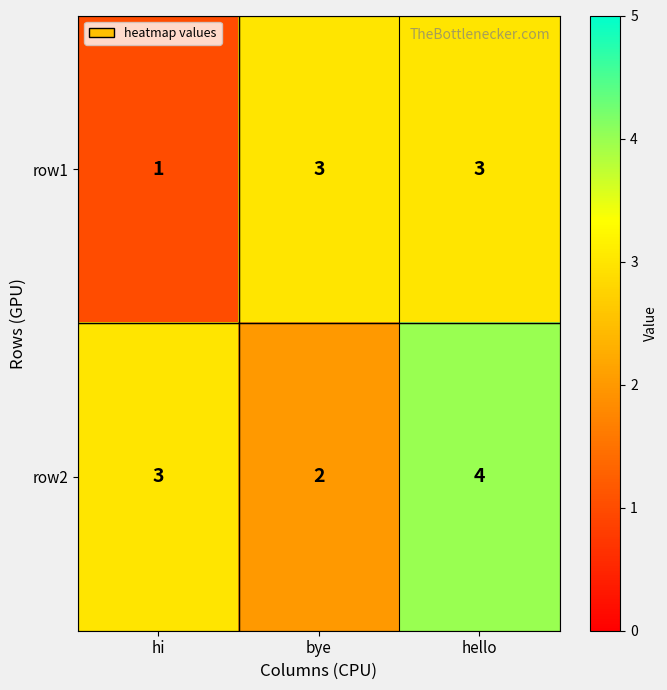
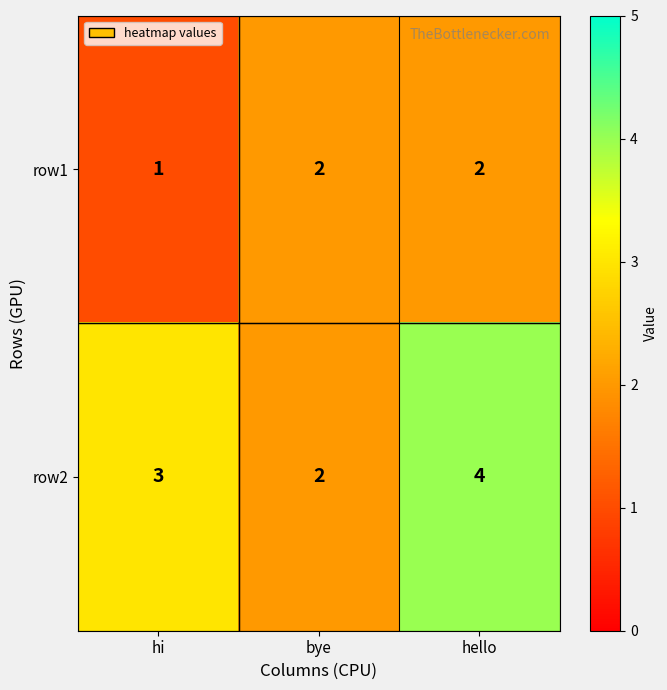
row1, bye: 3 -> 2
row1, hello: 3 -> 2
